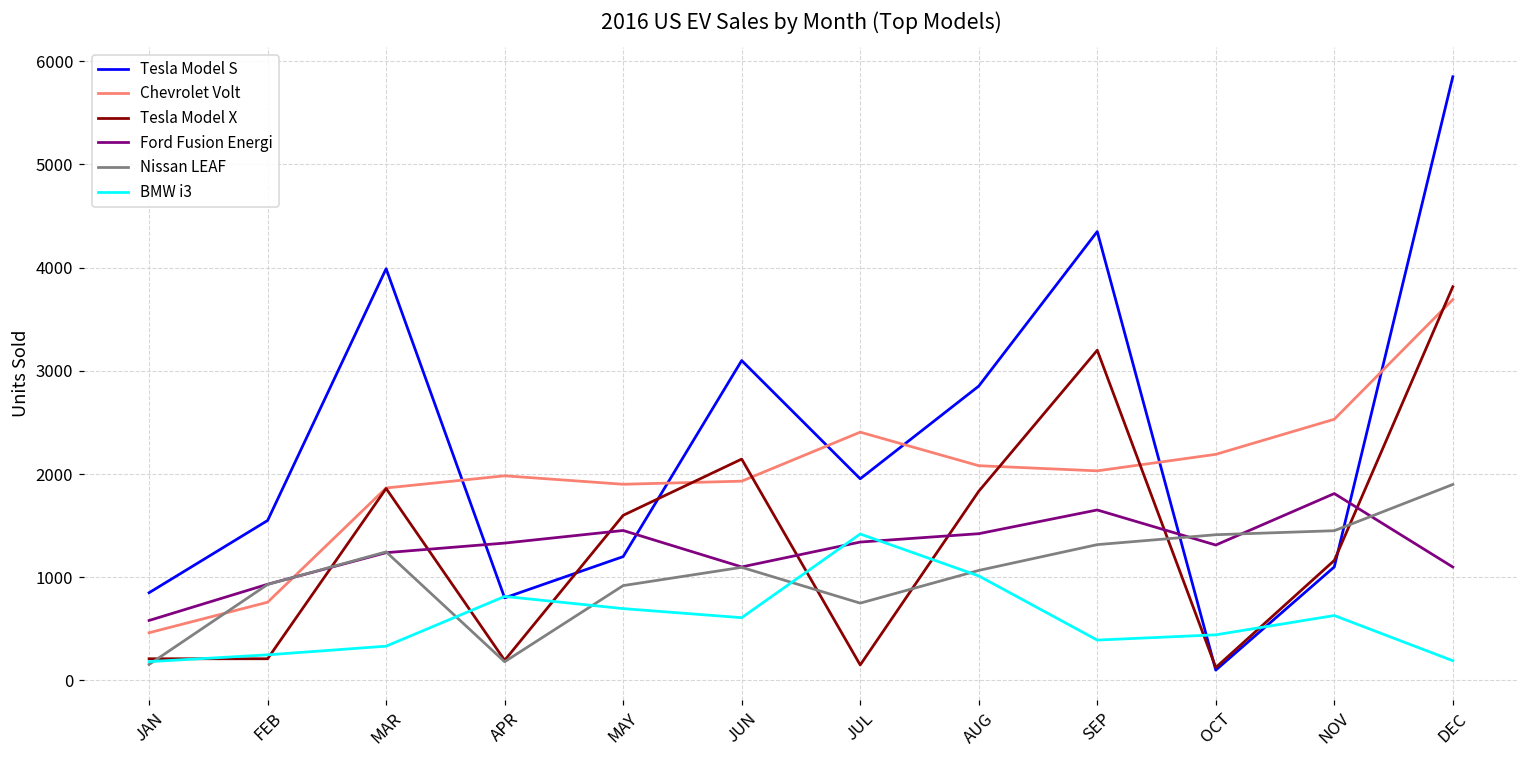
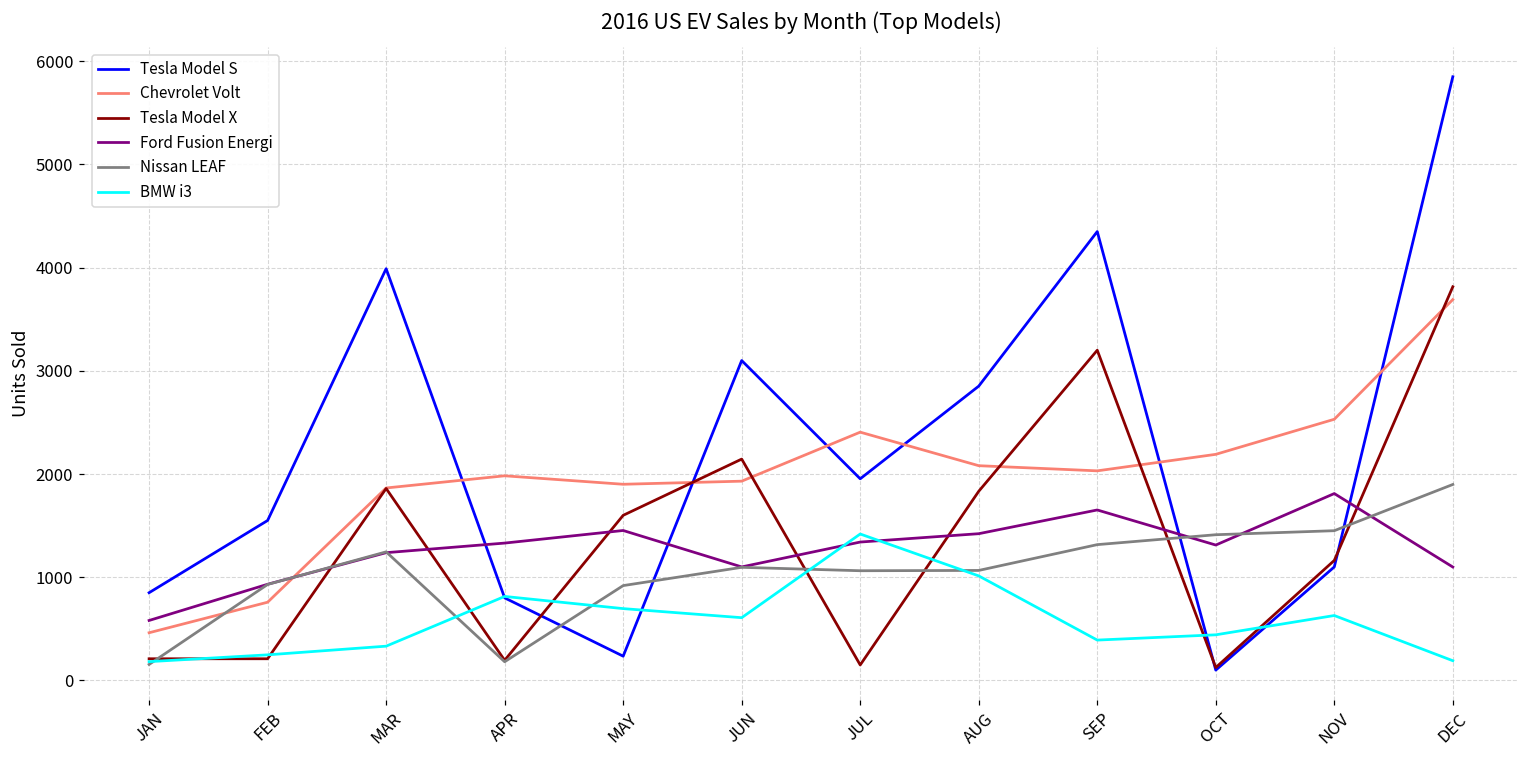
Tesla Model S, MAY: 1200 -> 200
Nissan LEAF, JUL: 700 -> 1100
